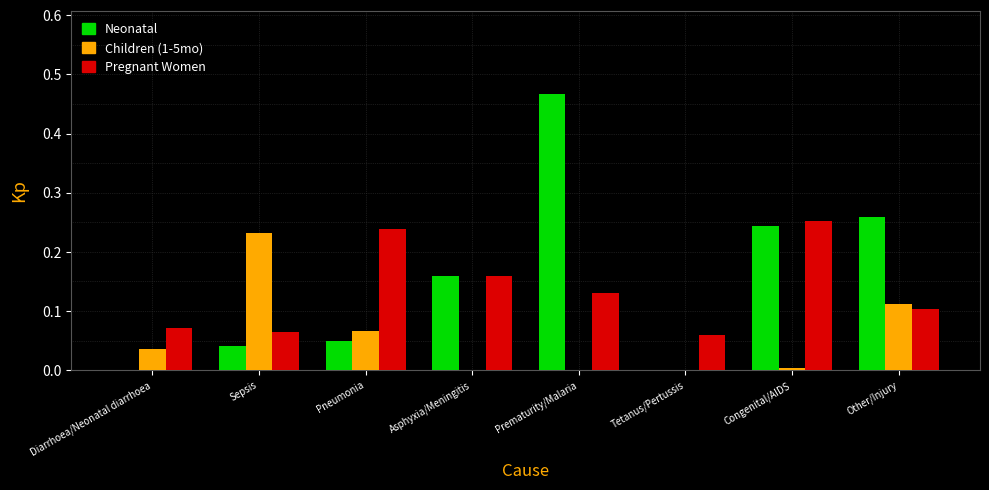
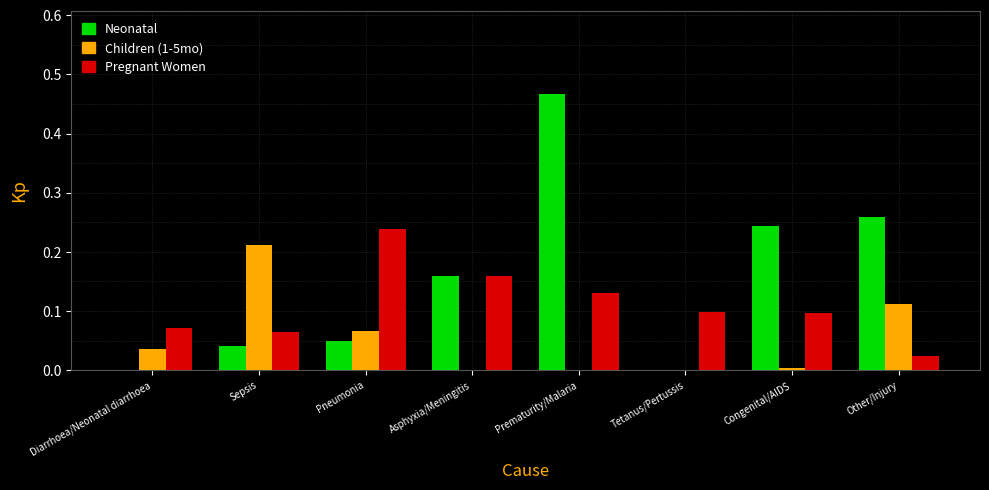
Children (1-5mo), Sepsis: 0.23 -> 0.21
Pregnant Women, Tetanus/Pertussis: 0.06 -> 0.10
Pregnant Women, Congenital/AIDS: 0.25 -> 0.10
Pregnant Women, Other/Injury: 0.10 -> 0.02
